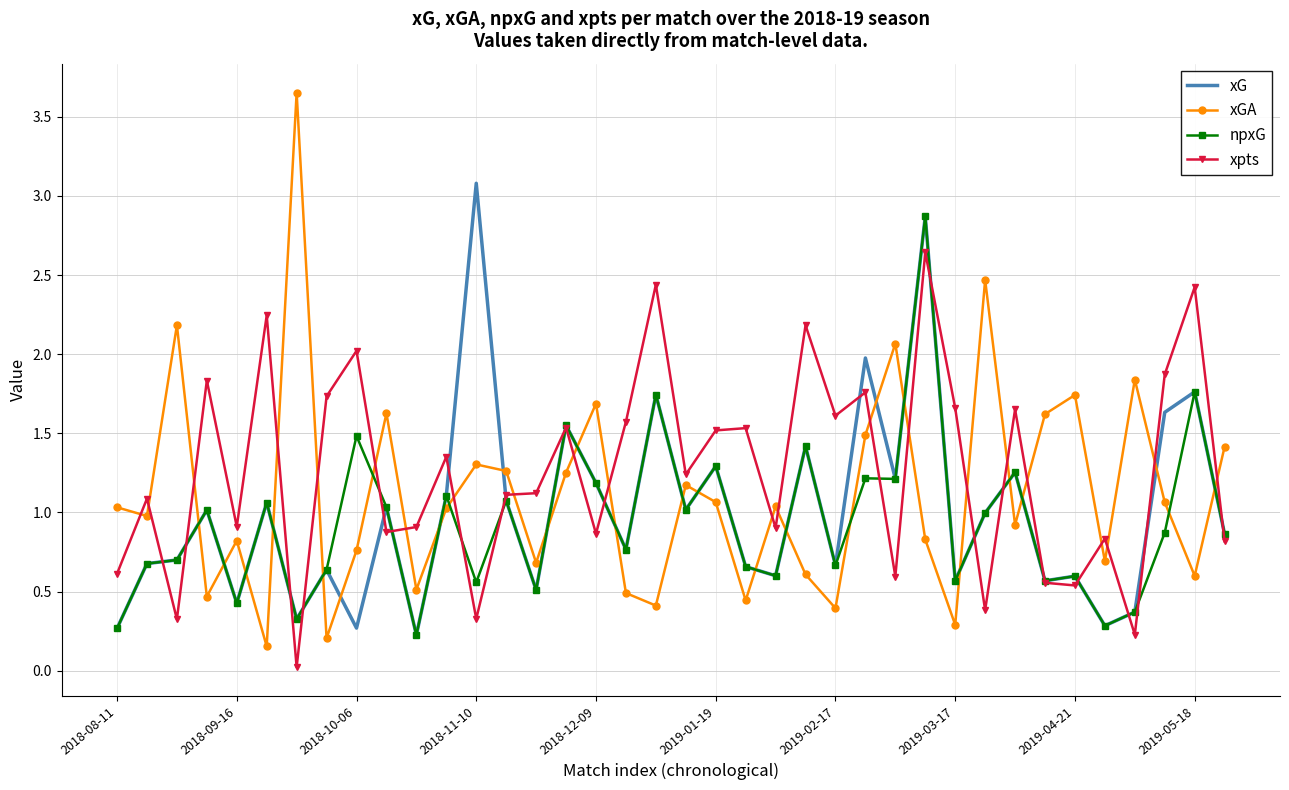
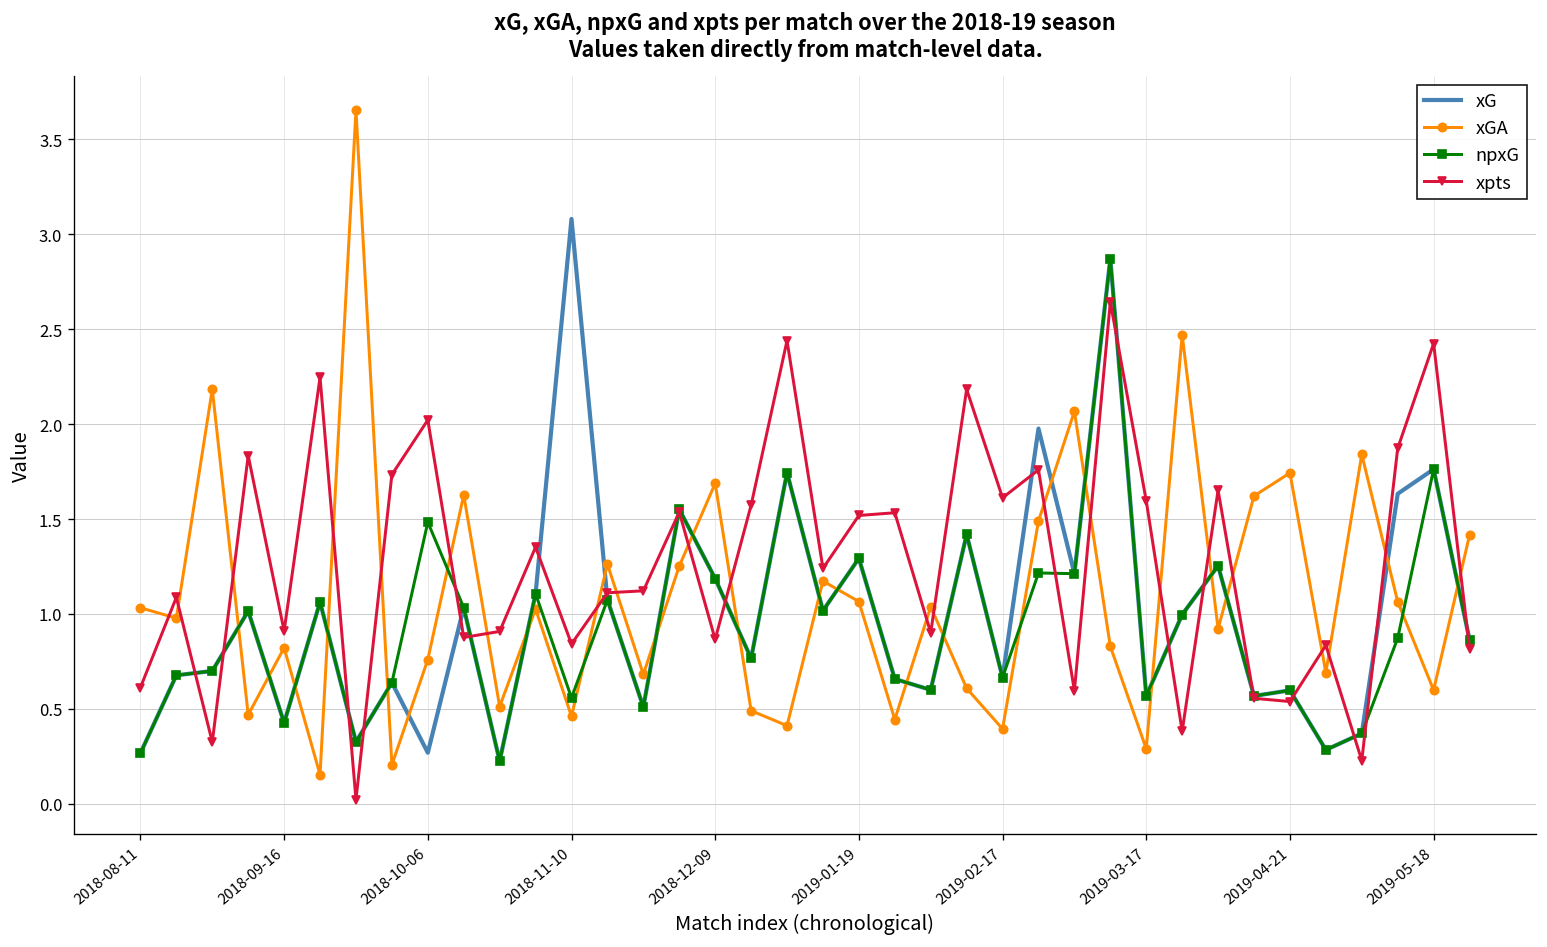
xGA, 2018-11-10: 1.30 -> 0.46
xpts, 2018-11-10: 0.33 -> 0.84
xpts, 2019-03-17: 1.66 -> 1.60
